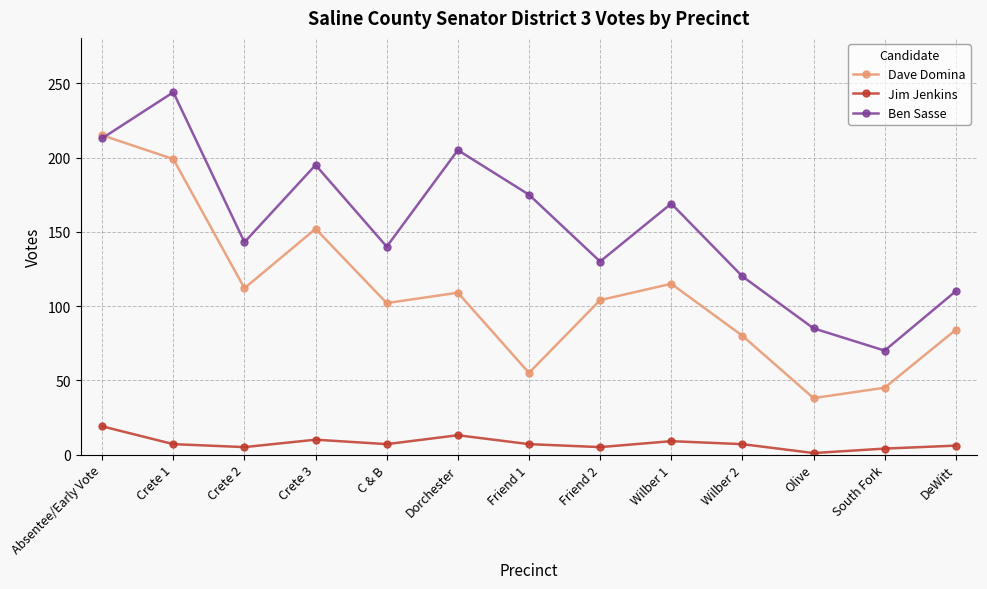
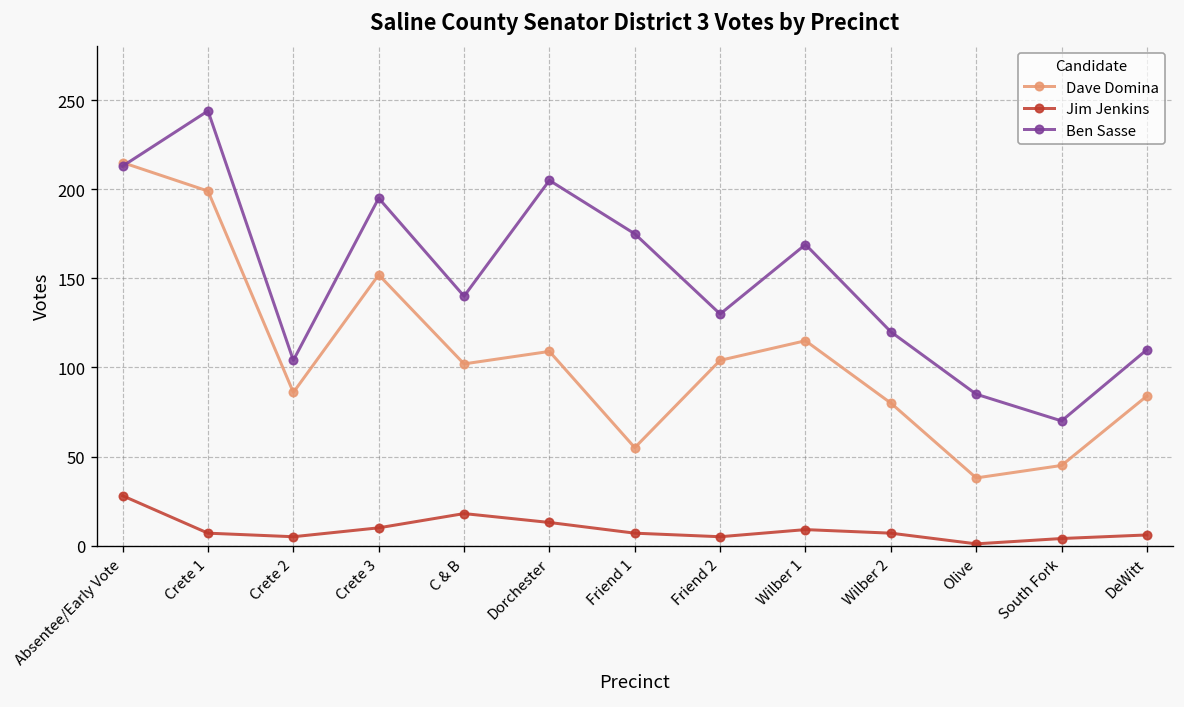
Jim Jenkins, Absentee/Early Vote: 19 -> 28
Dave Domina, Crete 2: 112 -> 86
Ben Sasse, Crete 2: 143 -> 104
Jim Jenkins, C & B: 7 -> 18
